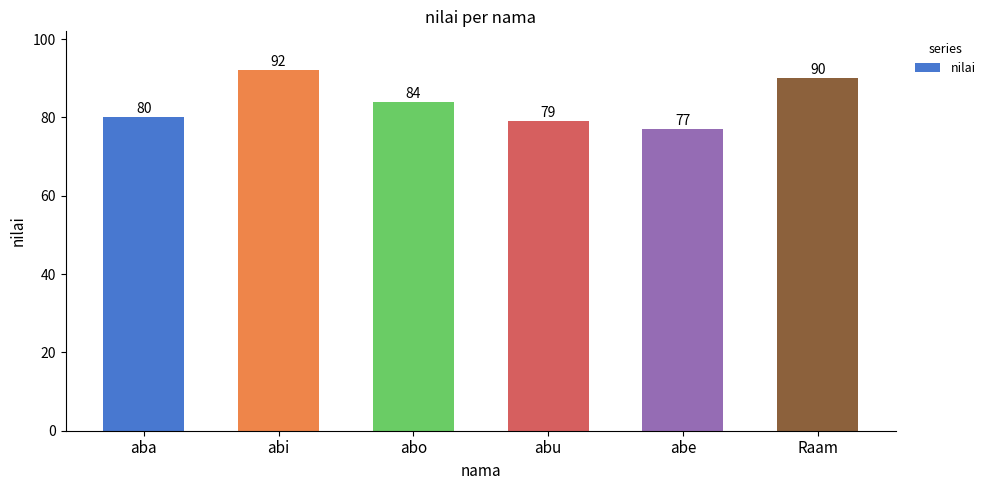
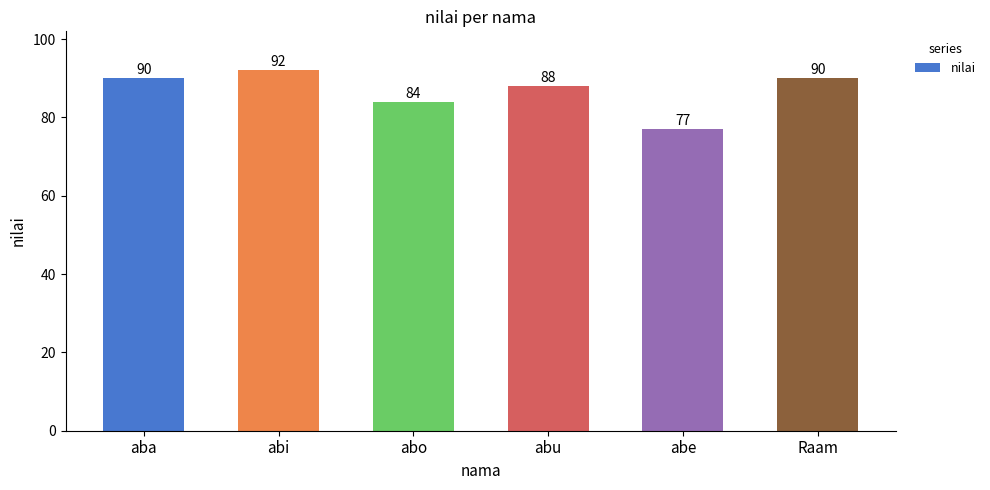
aba: 80 -> 90
abu: 79 -> 88
